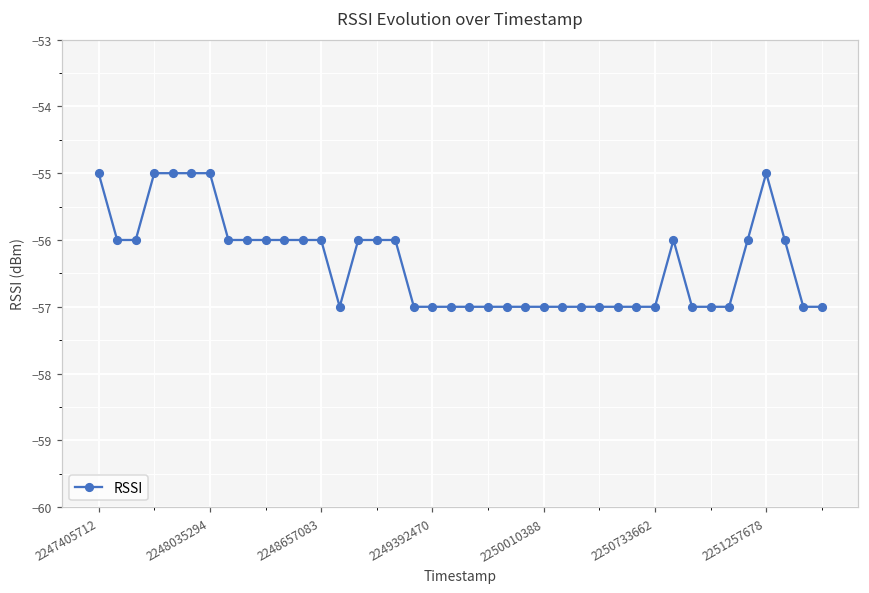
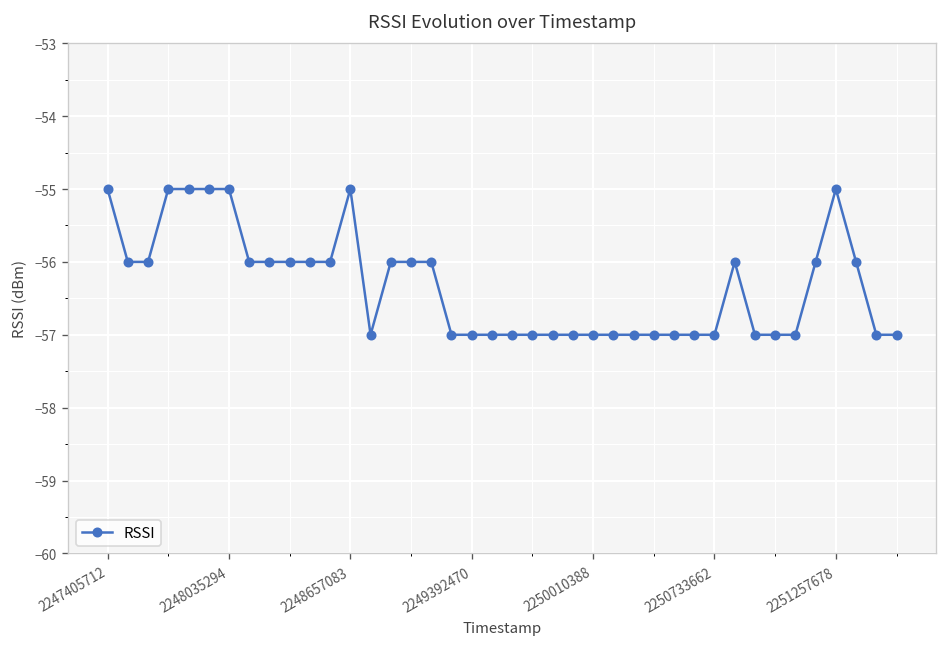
2248657083: -56 -> -55
